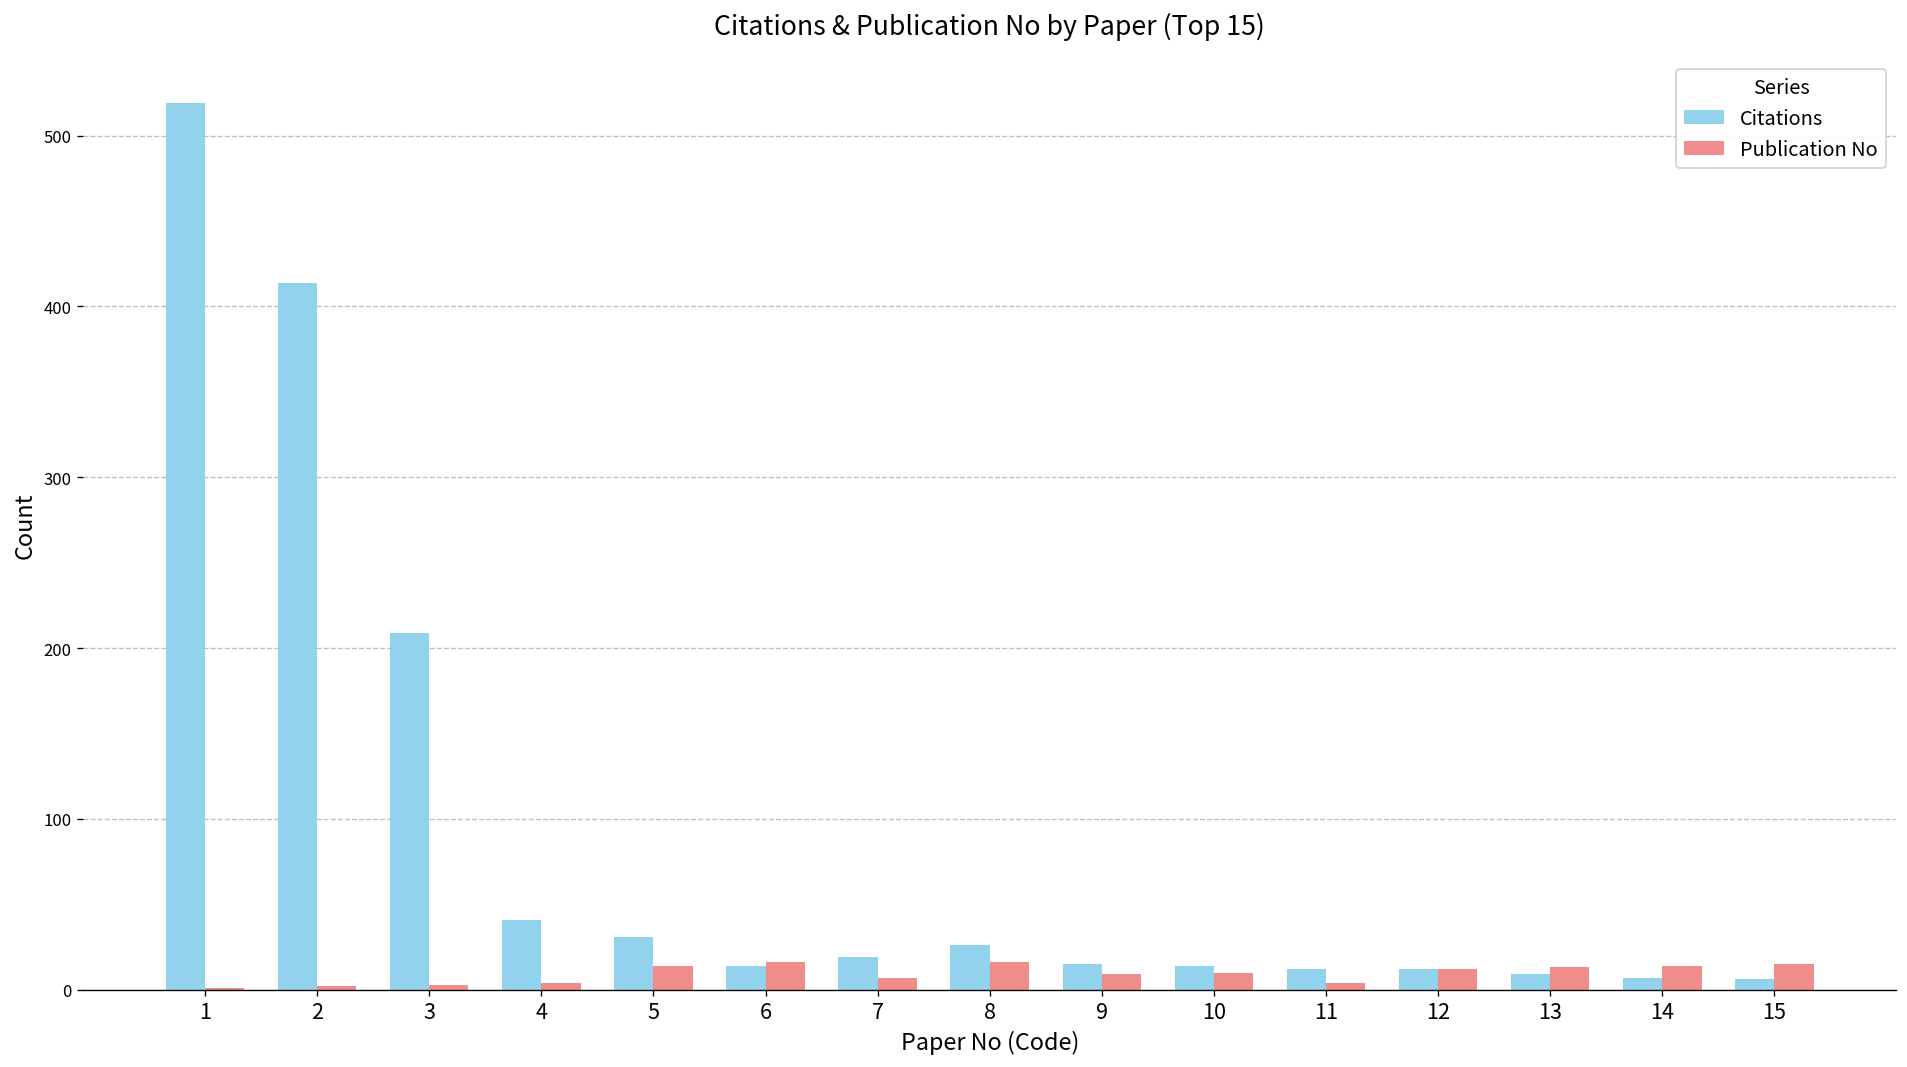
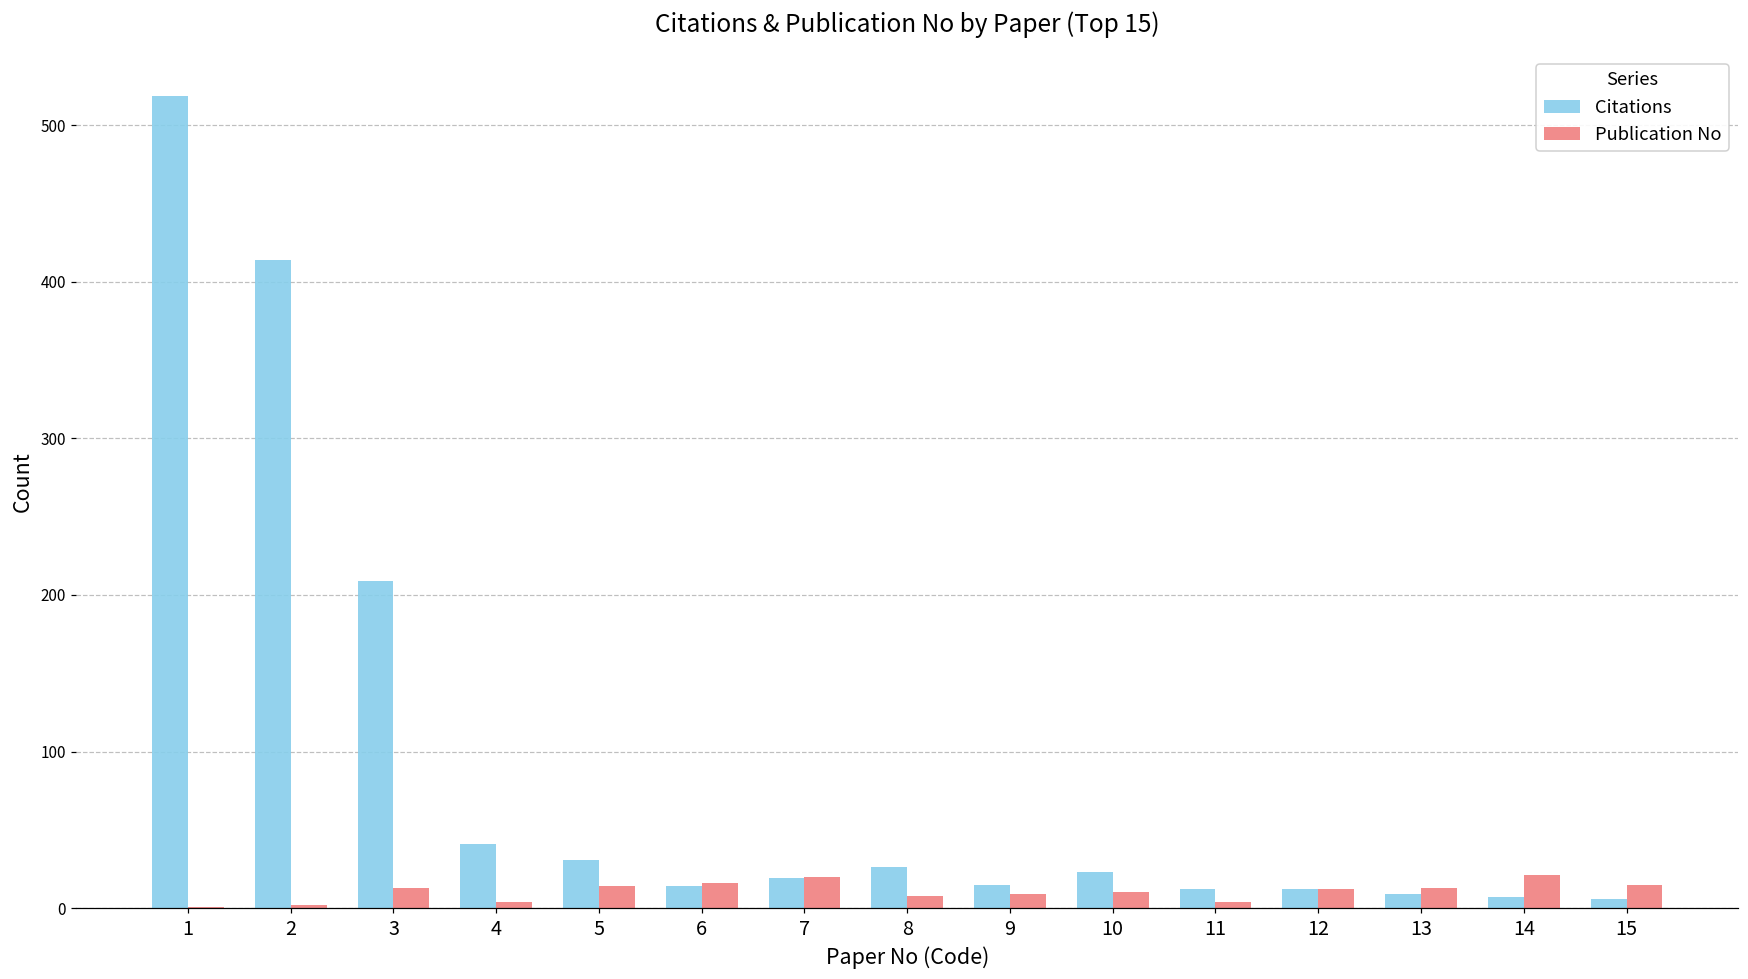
Publication No, 3: 3 -> 13
Publication No, 7: 7 -> 20
Publication No, 8: 16 -> 8
Citations, 10: 14 -> 23
Publication No, 14: 14 -> 21
